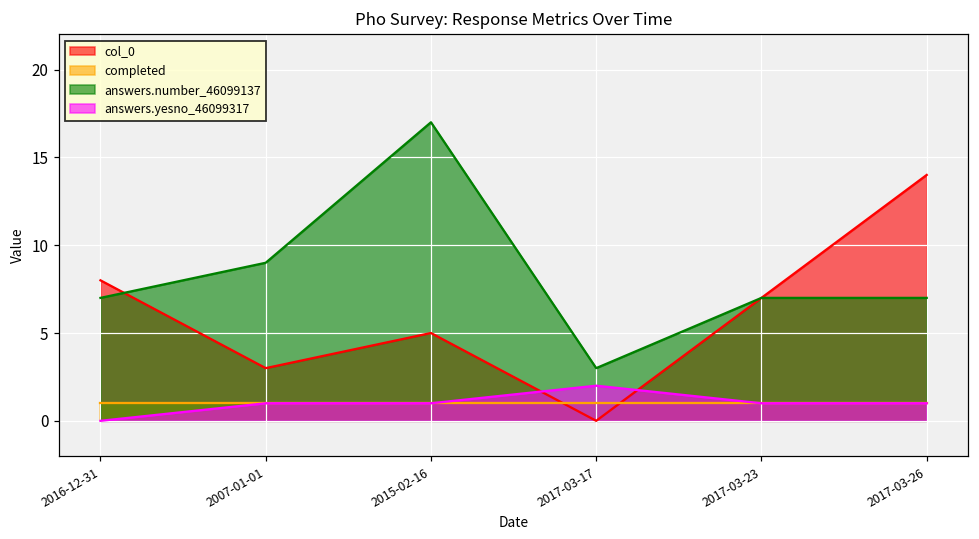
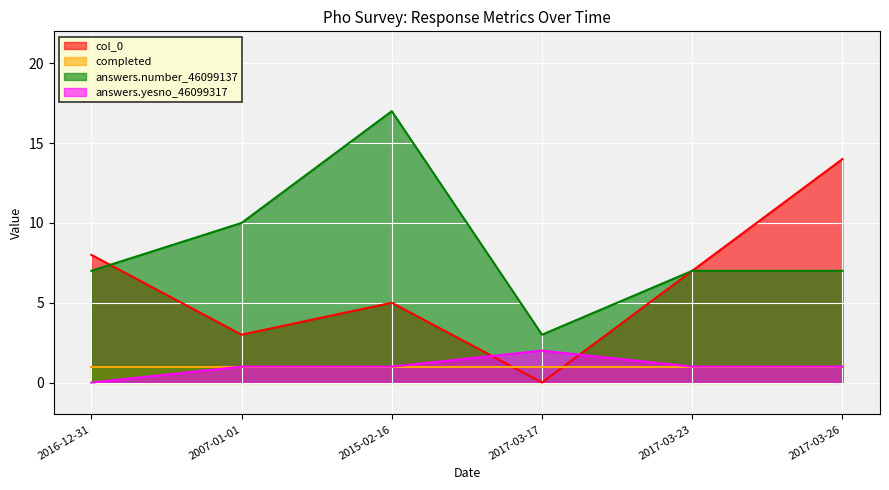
answers.number_46099137, 2007-01-01: 9 -> 10
